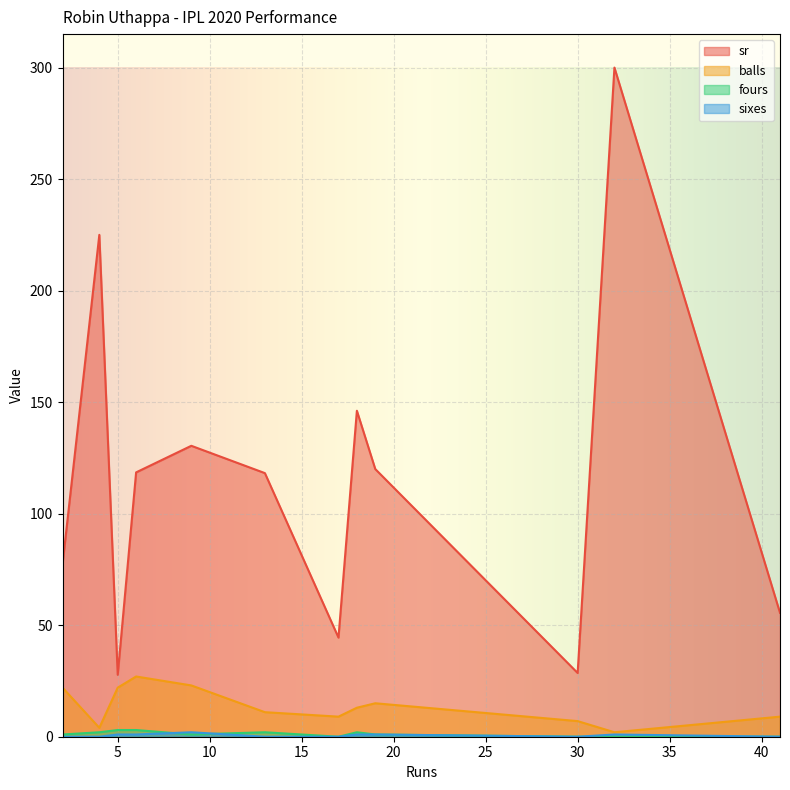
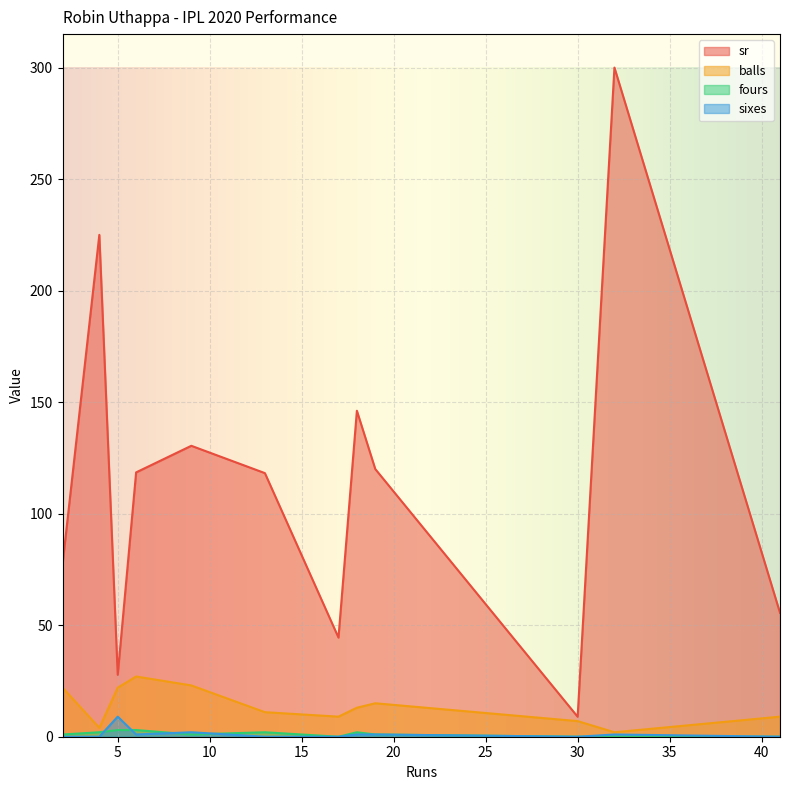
sixes, 5: 1 -> 9
sr, 30: 29 -> 9
